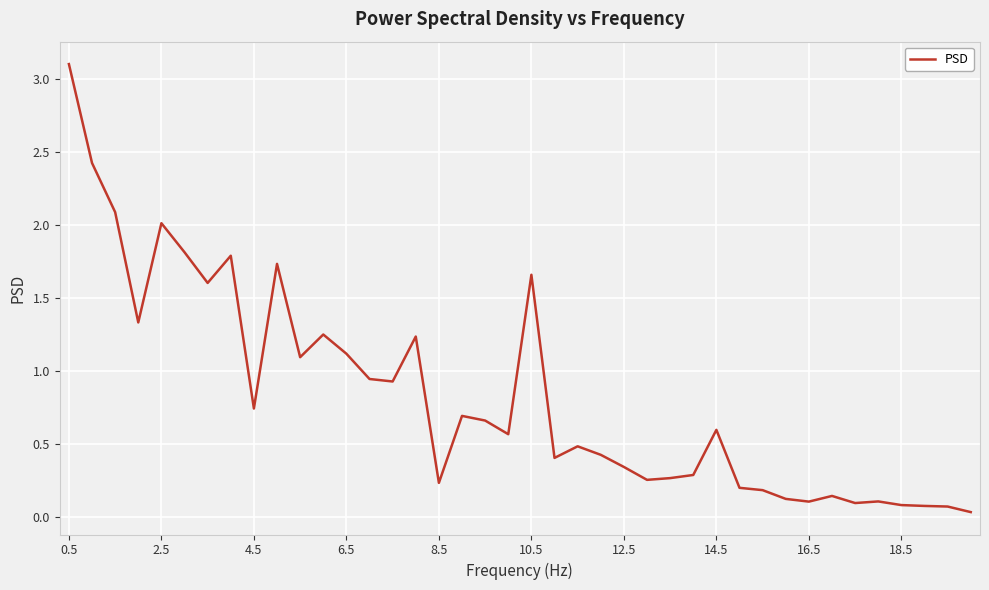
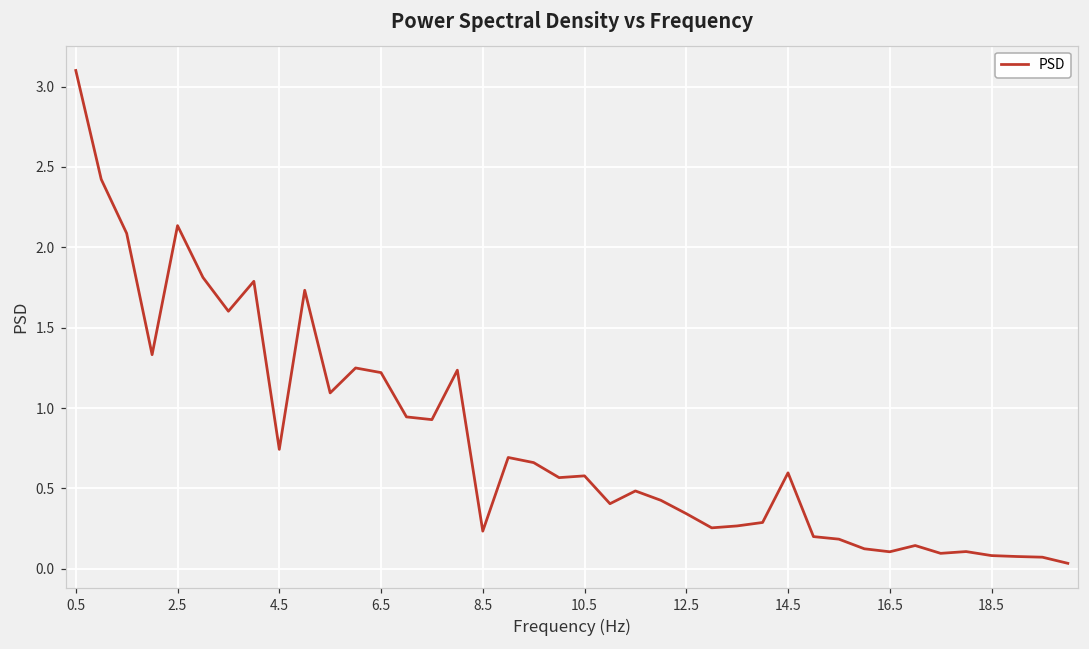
2.5: 2.01 -> 2.13
6.5: 1.12 -> 1.22
10.5: 1.66 -> 0.58
